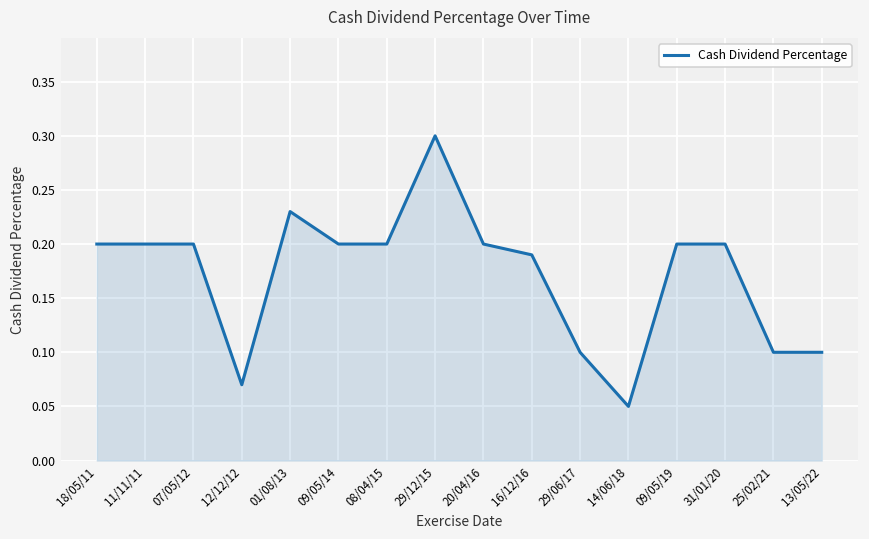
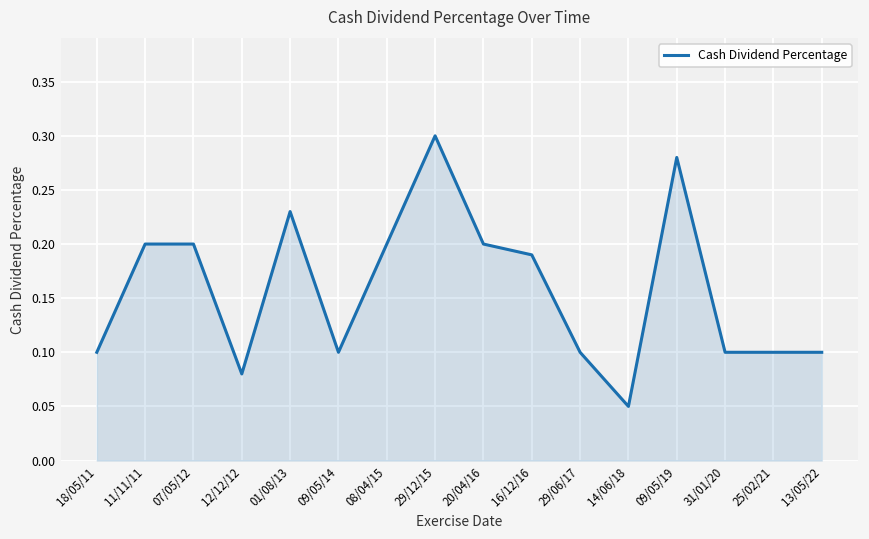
18/05/11: 0.2 -> 0.1
12/12/12: 0.07 -> 0.08
09/05/14: 0.2 -> 0.1
09/05/19: 0.20 -> 0.28
31/01/20: 0.2 -> 0.1
